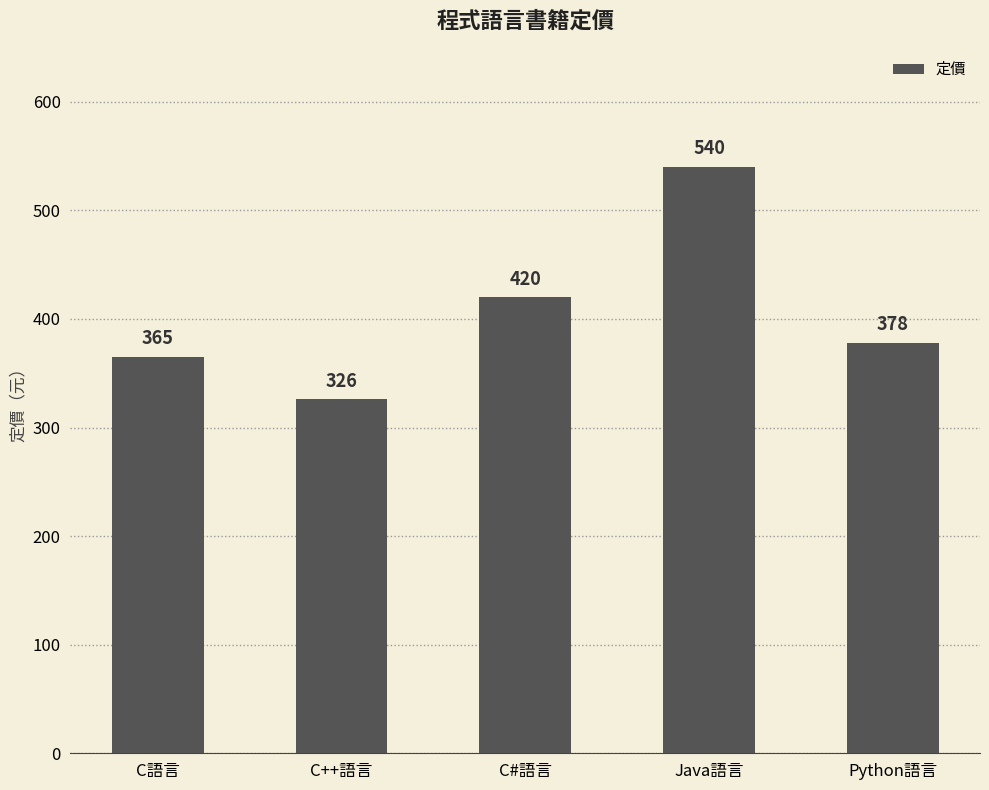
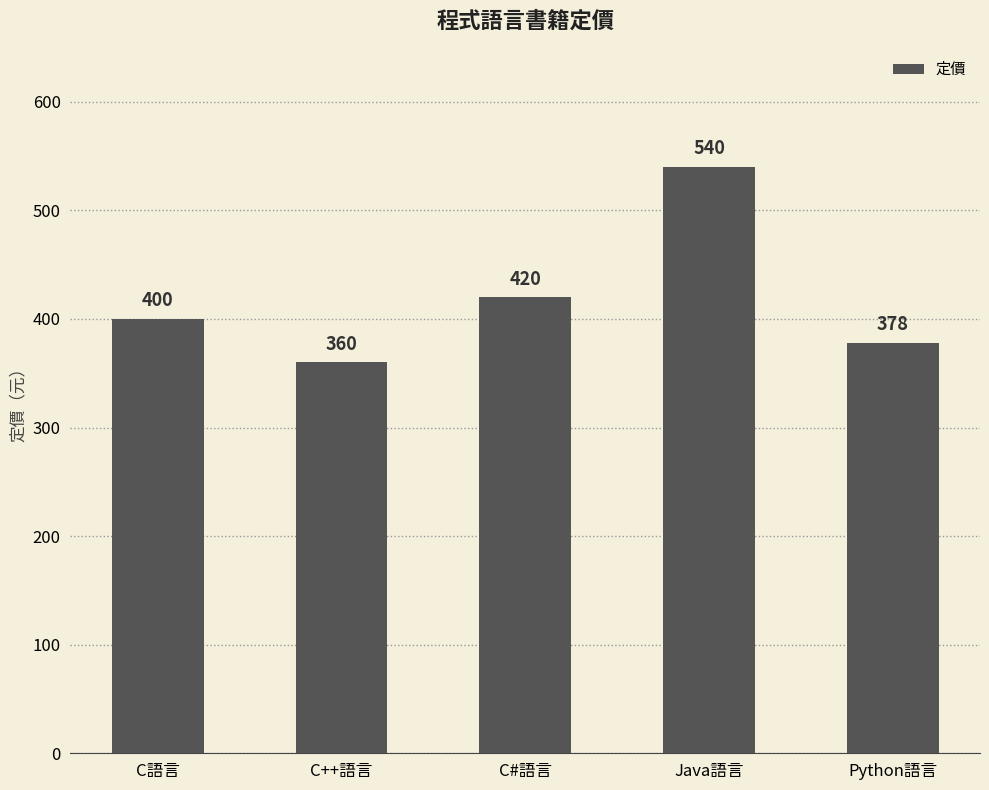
C語言: 365 -> 400
C++語言: 326 -> 360
